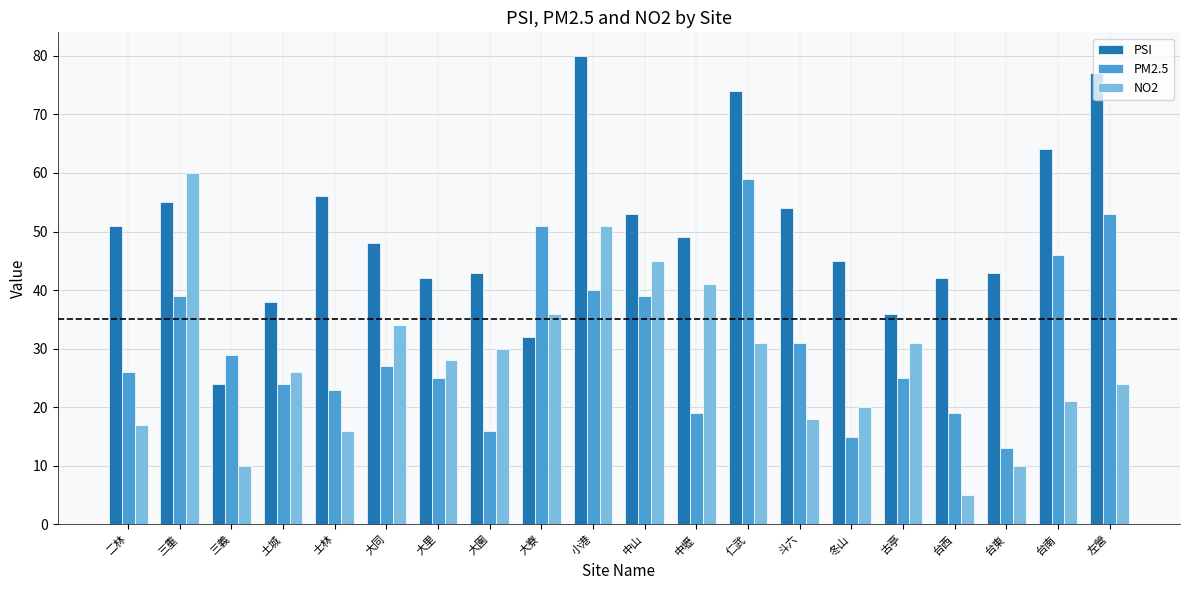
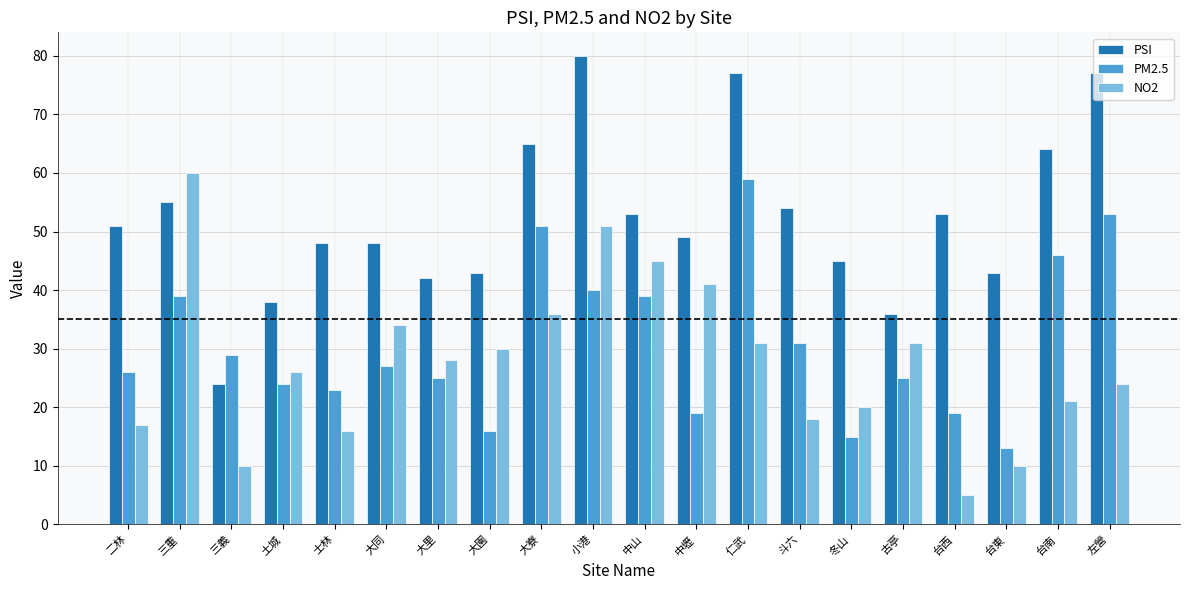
PSI, 士林: 56 -> 48
PSI, 大寮: 32 -> 65
PSI, 仁武: 74 -> 77
PSI, 台西: 42 -> 53
